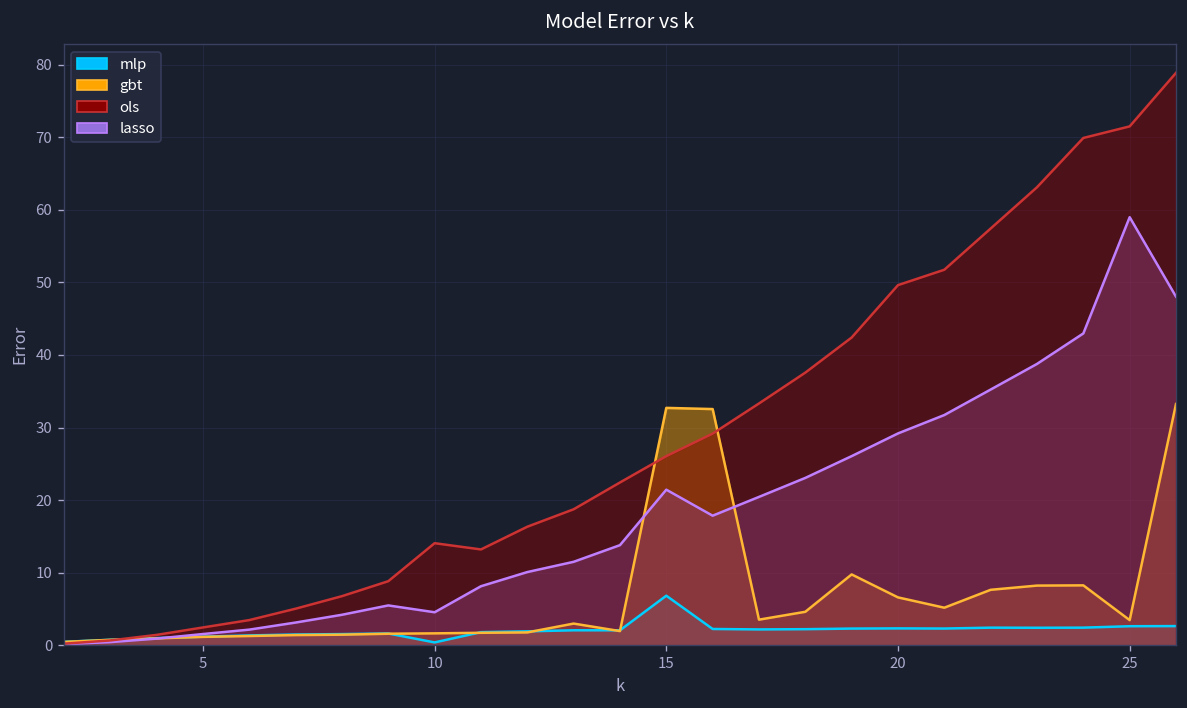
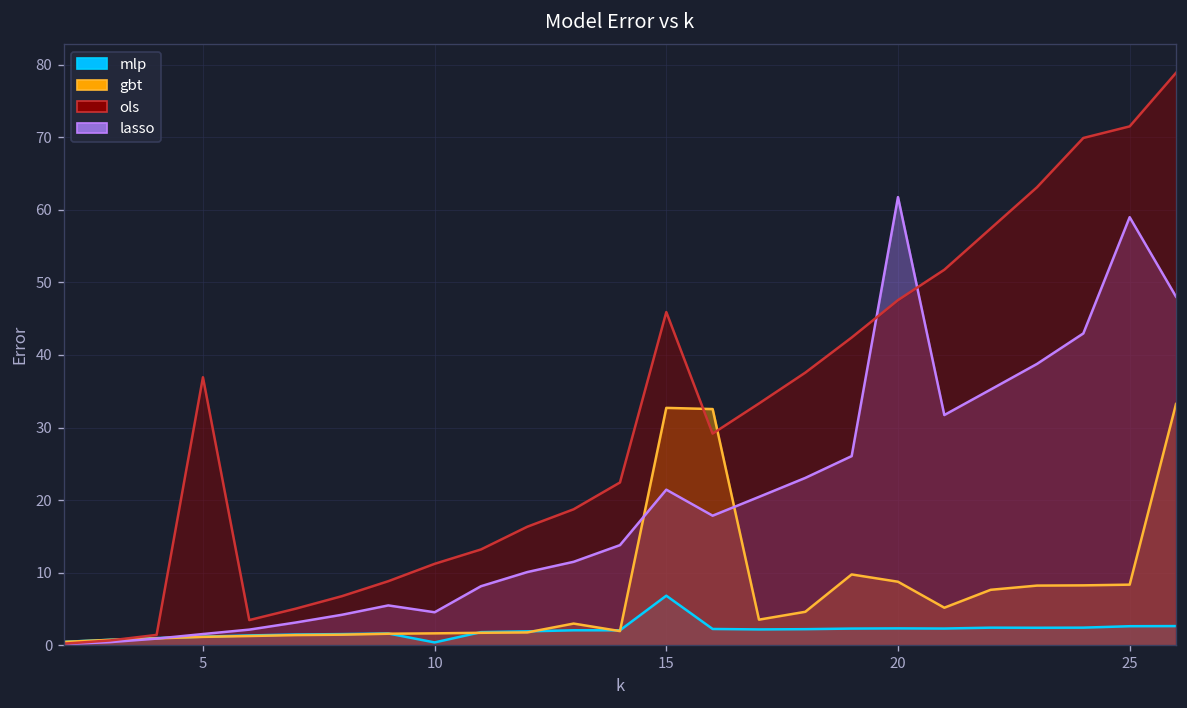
ols, 5: 2 -> 37
ols, 10: 14 -> 11
ols, 15: 26 -> 46
gbt, 20: 7 -> 9
lasso, 20: 29 -> 62
ols, 20: 50 -> 48
gbt, 25: 3 -> 8
